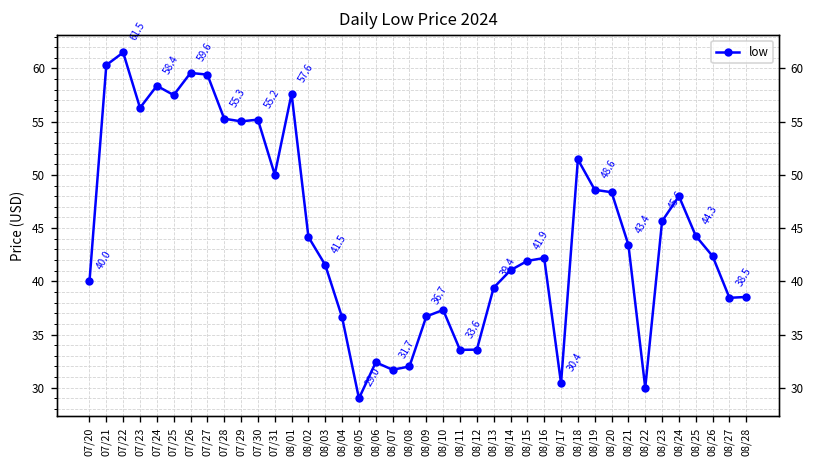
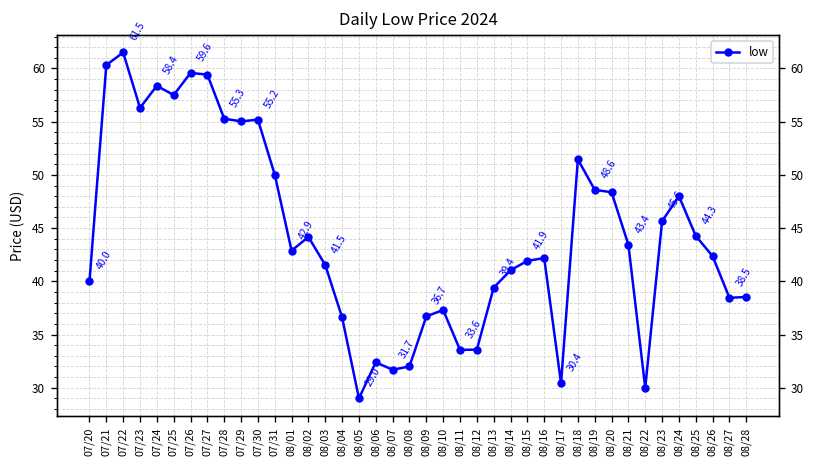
08/01: 57.6 -> 42.9
